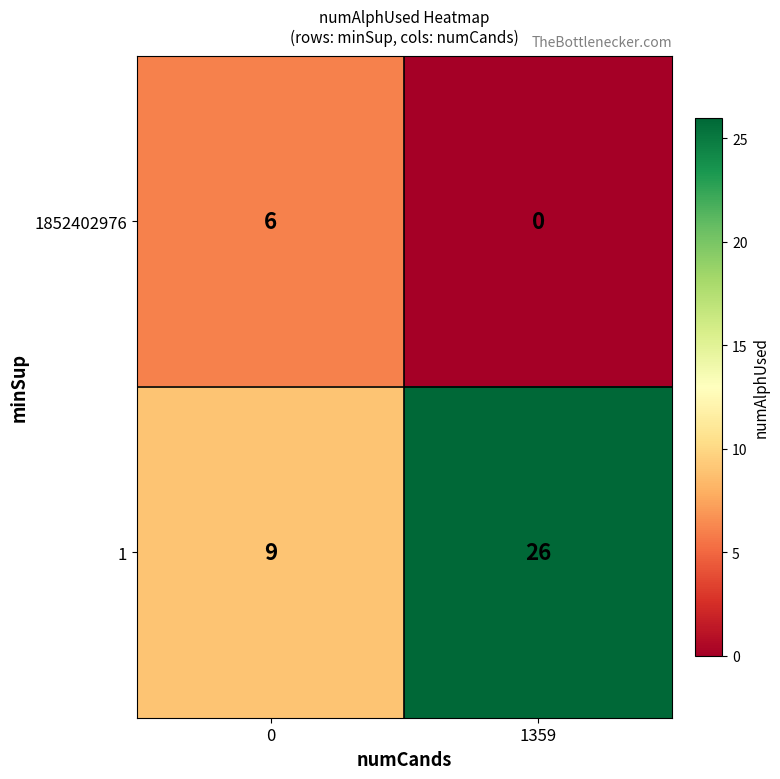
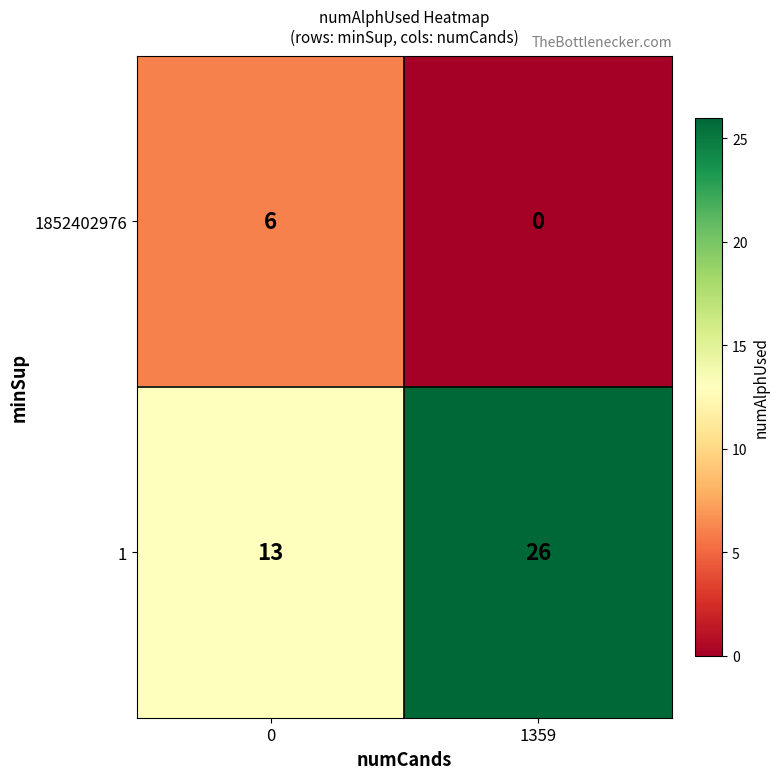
1, 0: 9 -> 13
